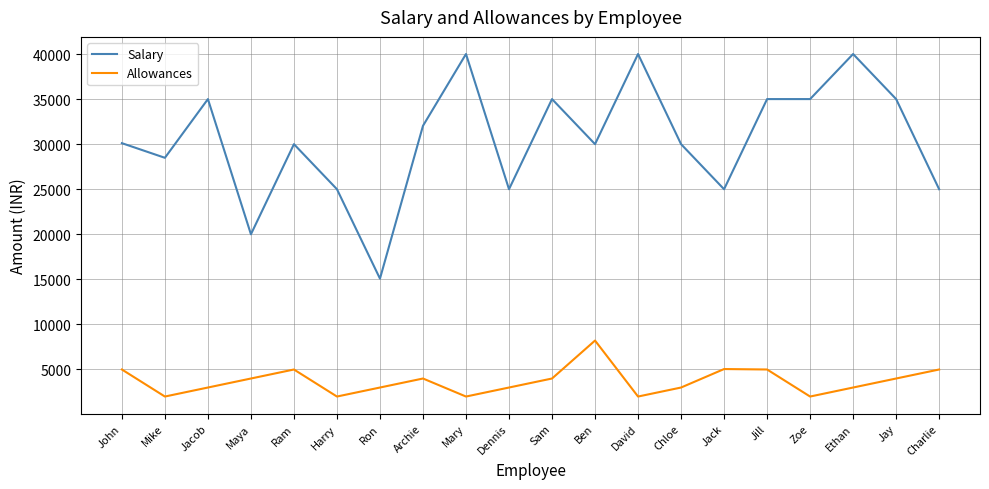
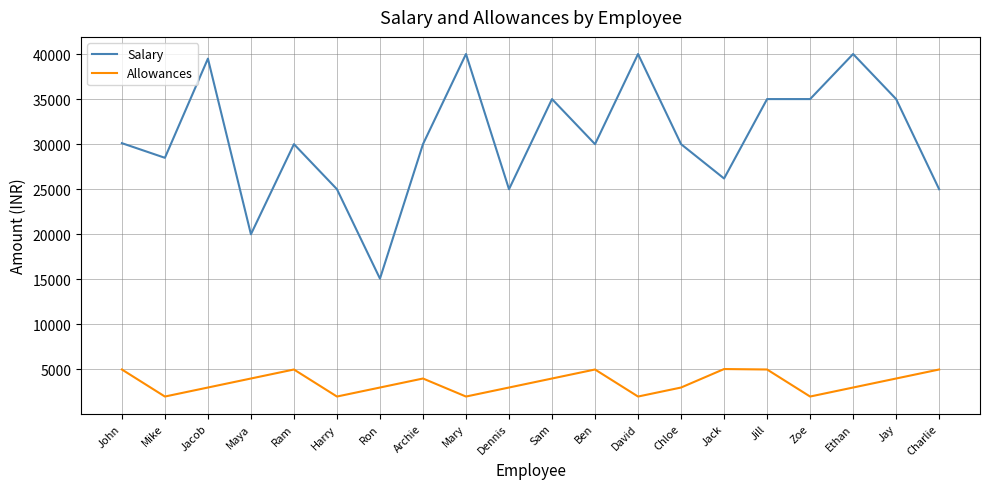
Salary, Jacob: 35000 -> 39000
Salary, Archie: 32000 -> 30000
Allowances, Ben: 8000 -> 5000
Salary, Jack: 25000 -> 26000
